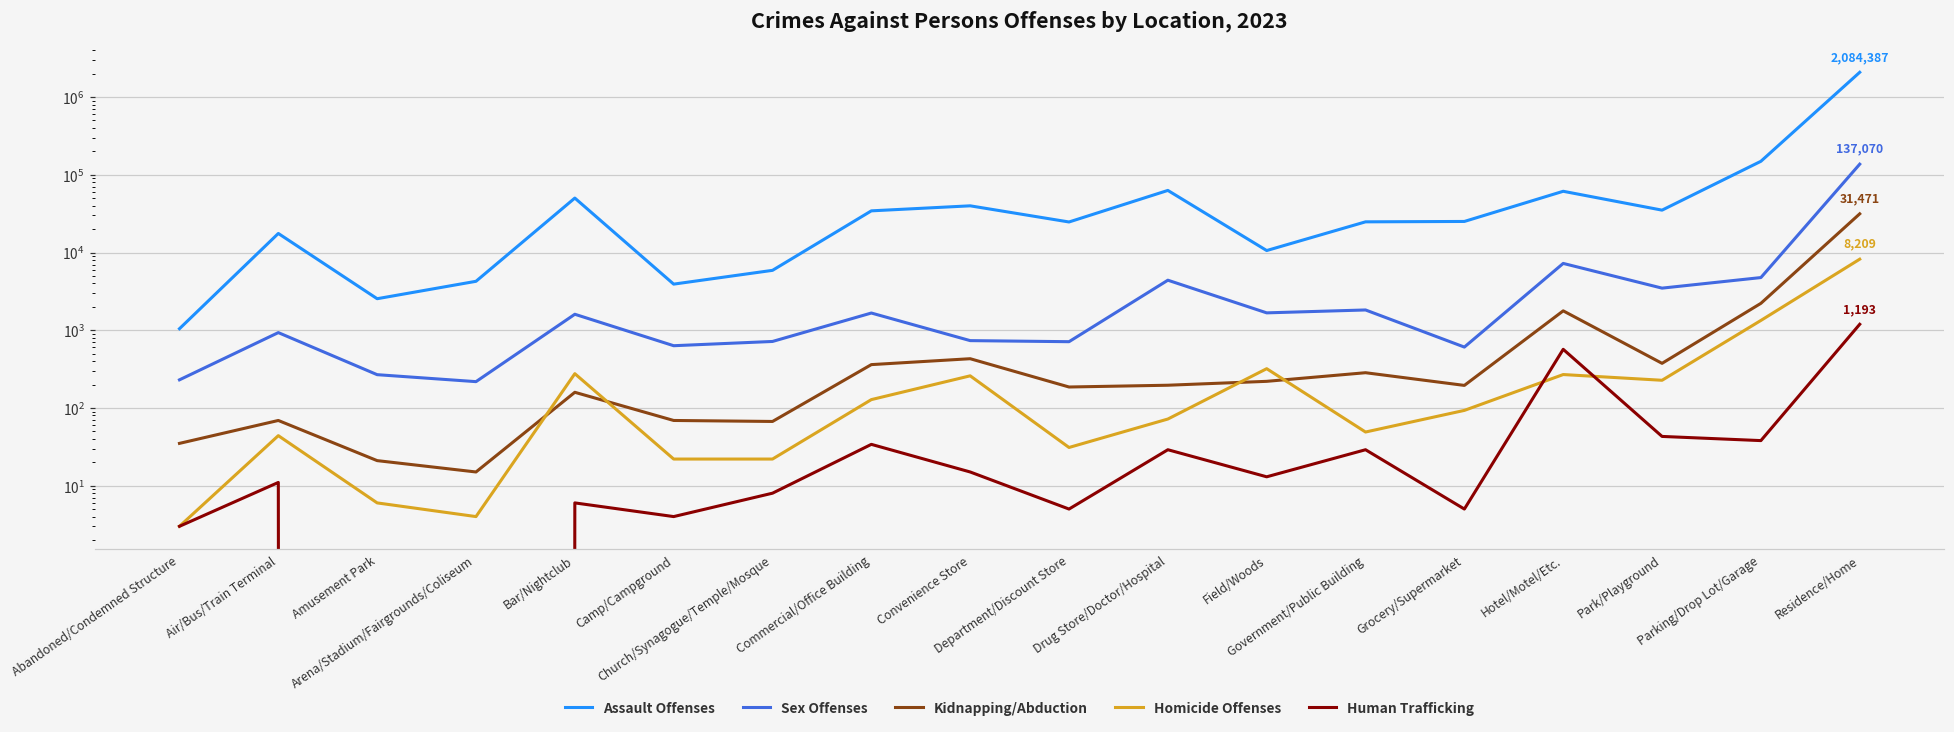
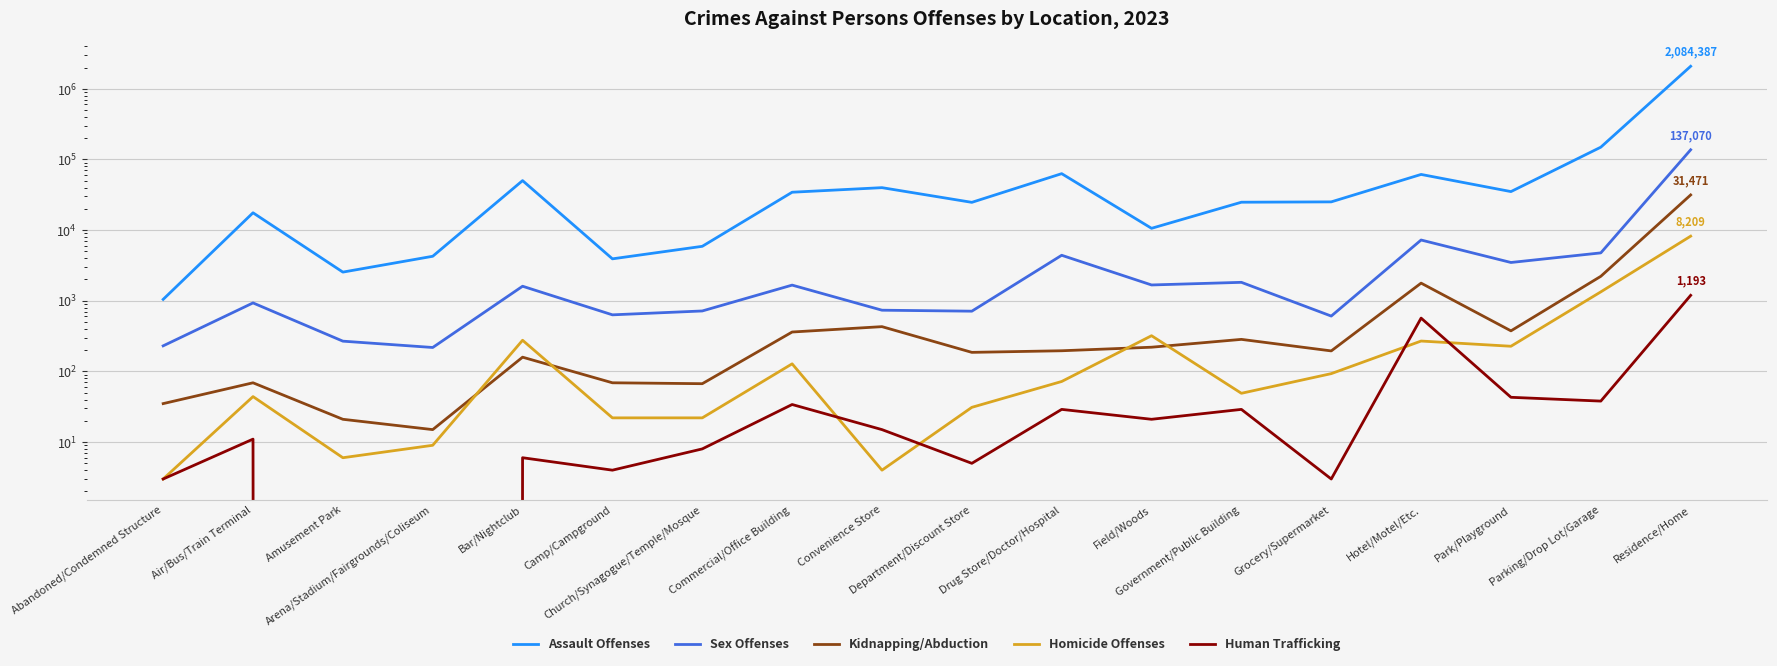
Homicide Offenses, Arena/Stadium/Fairgrounds/Coliseum: 4 -> 9
Homicide Offenses, Convenience Store: 260 -> 4
Human Trafficking, Field/Woods: 13 -> 21
Human Trafficking, Grocery/Supermarket: 5 -> 3
